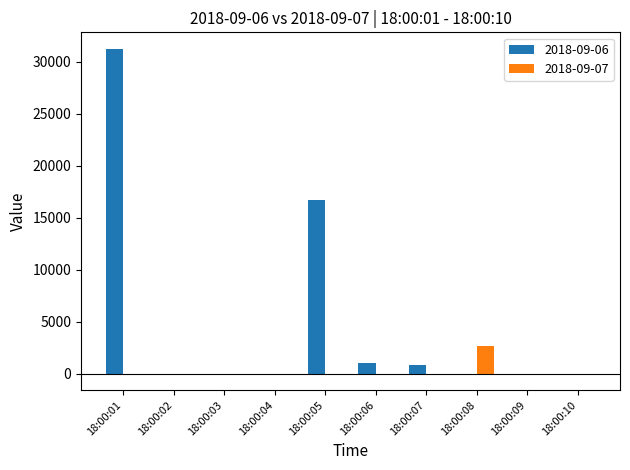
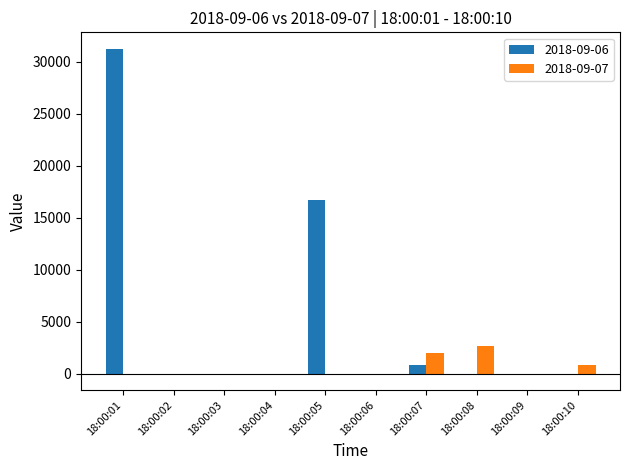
2018-09-06, 18:00:06: 1000 -> 0
2018-09-07, 18:00:07: 0 -> 2000
2018-09-07, 18:00:10: 0 -> 800
